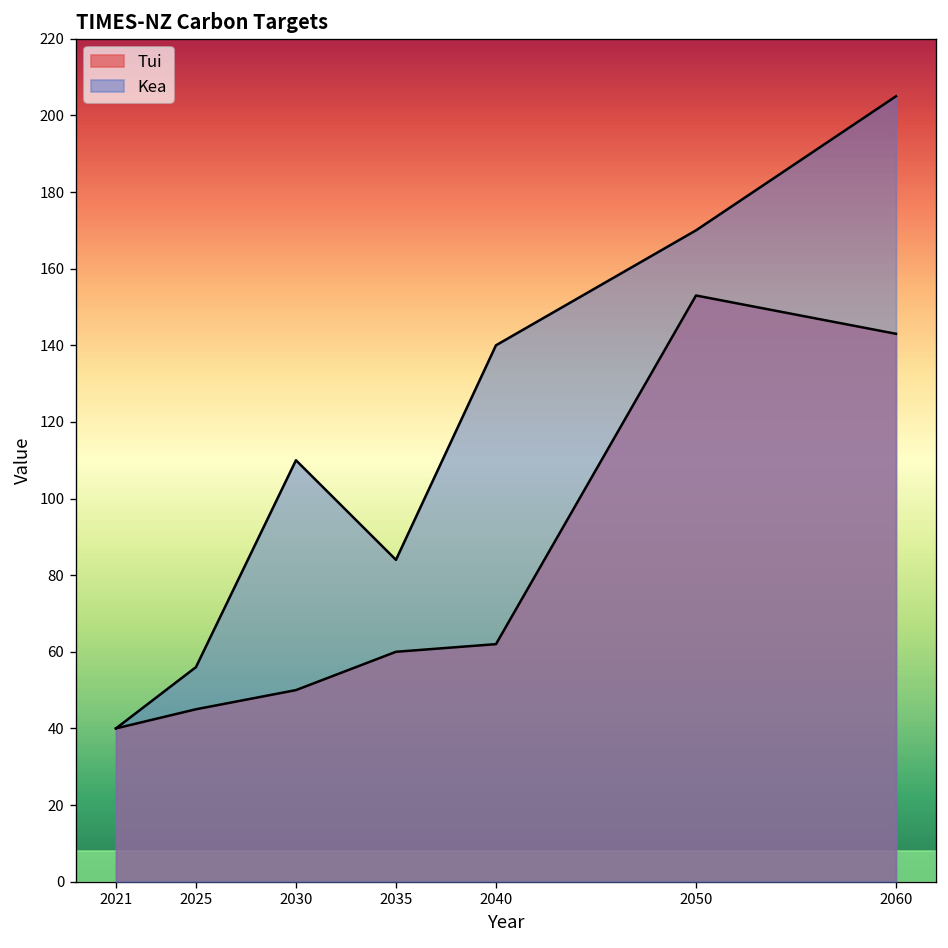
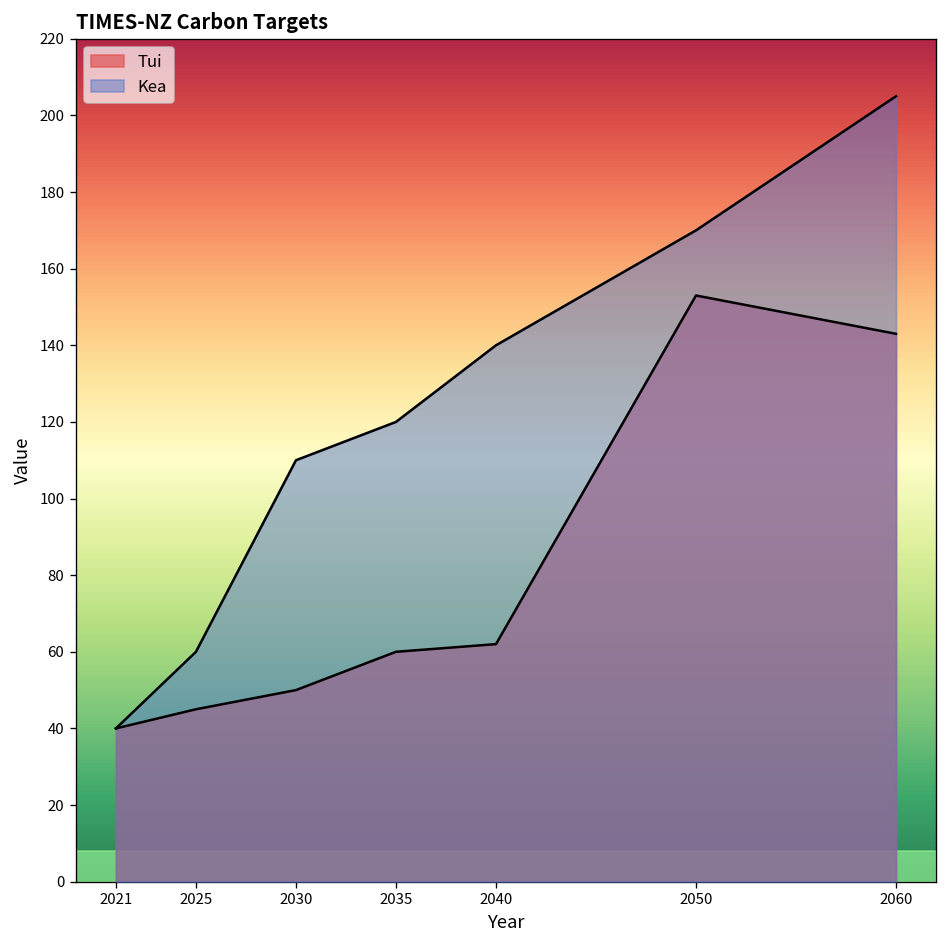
Kea, 2025: 56 -> 60
Kea, 2035: 84 -> 120
